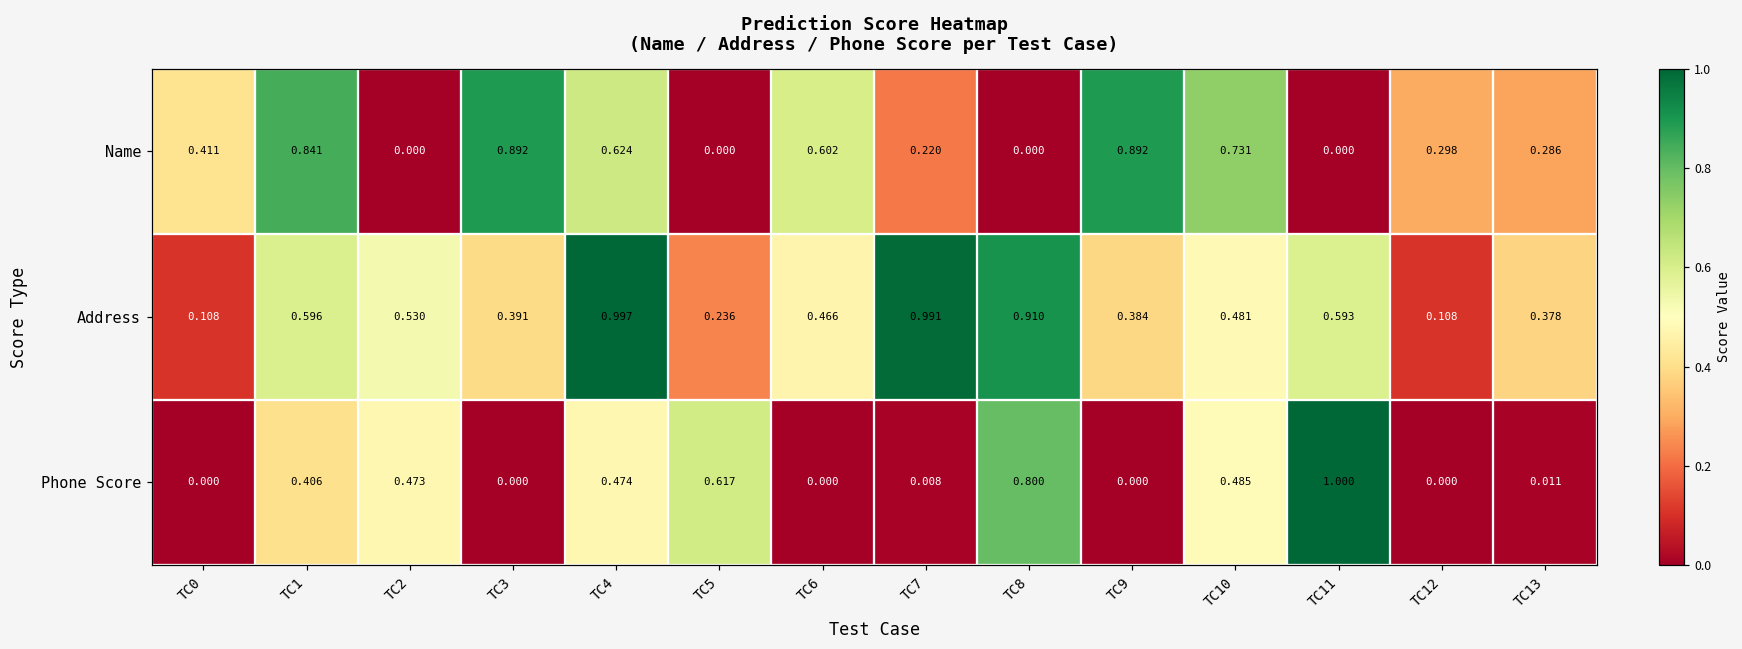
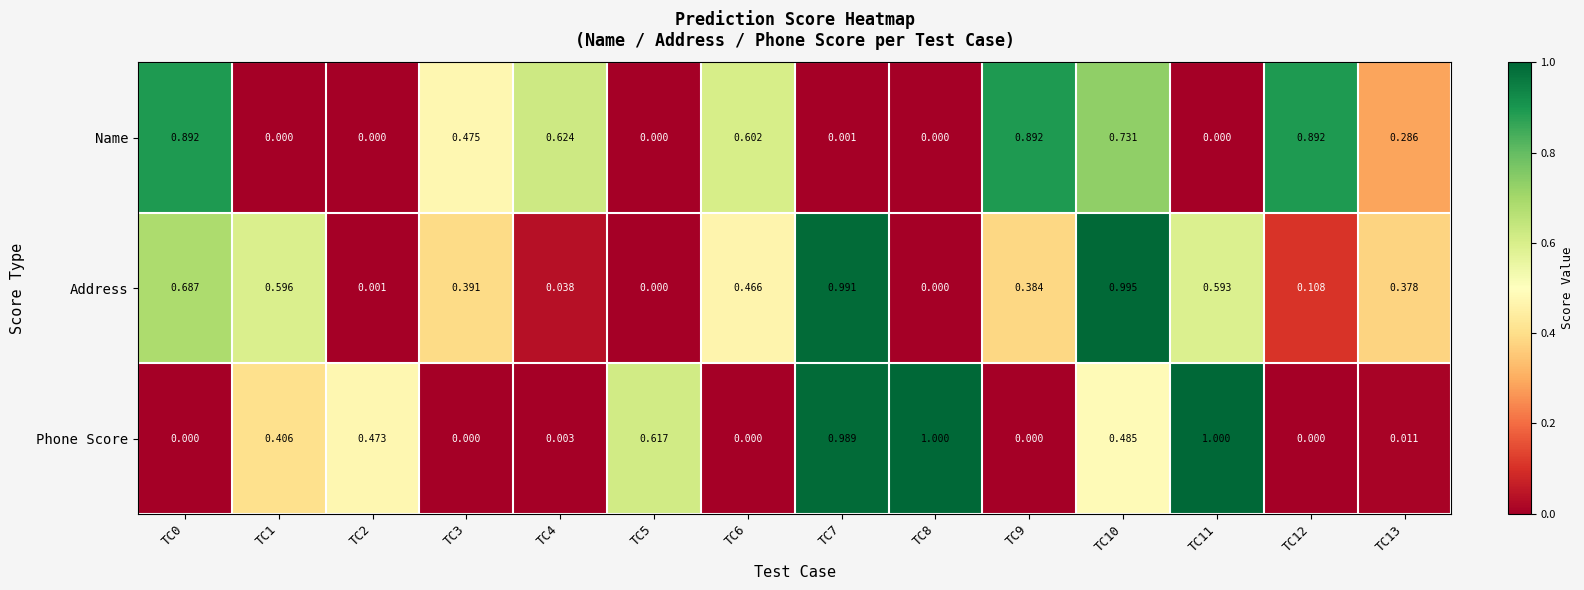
Name, TC0: 0.411 -> 0.892
Name, TC1: 0.841 -> 0.000
Name, TC3: 0.892 -> 0.475
Name, TC7: 0.220 -> 0.001
Name, TC12: 0.298 -> 0.892
Address, TC0: 0.108 -> 0.687
Address, TC2: 0.530 -> 0.001
Address, TC4: 0.997 -> 0.038
Address, TC5: 0.236 -> 0.000
Address, TC8: 0.910 -> 0.000
Address, TC10: 0.481 -> 0.995
Phone Score, TC4: 0.474 -> 0.003
Phone Score, TC7: 0.008 -> 0.989
Phone Score, TC8: 0.800 -> 1.000
